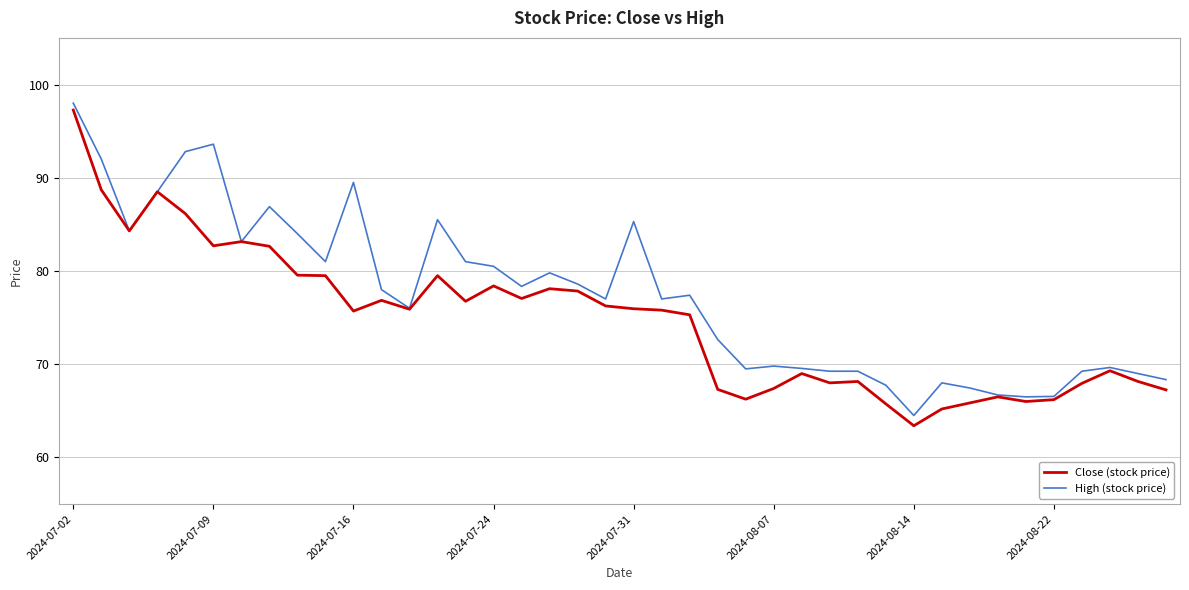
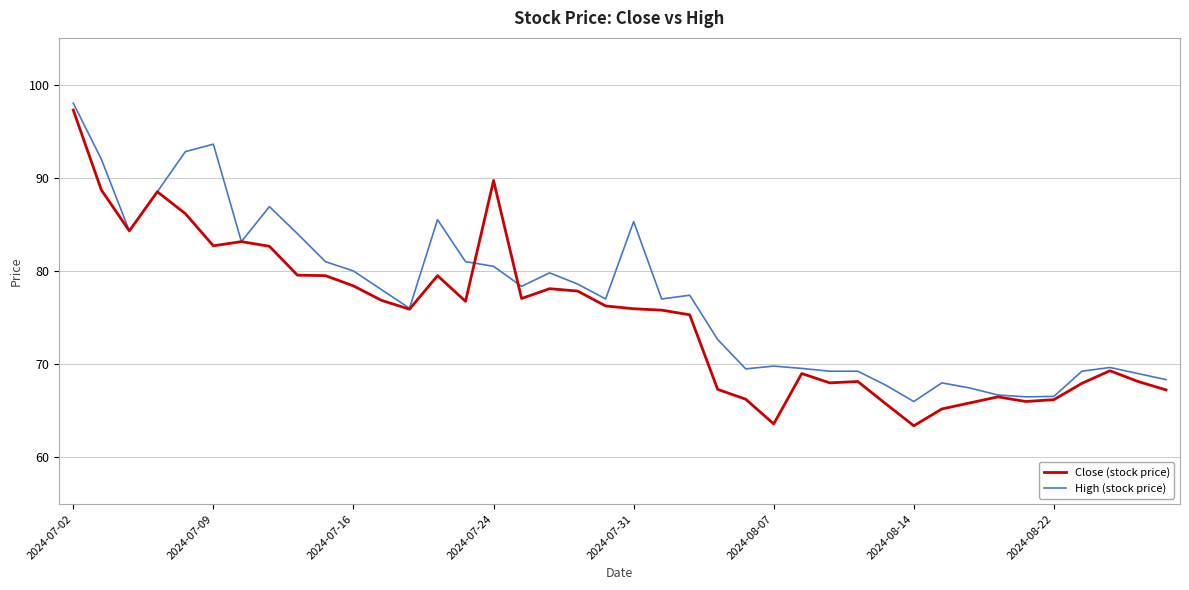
Close (stock price), 2024-07-16: 76 -> 78
High (stock price), 2024-07-16: 90 -> 80
Close (stock price), 2024-07-24: 78 -> 90
Close (stock price), 2024-08-07: 67 -> 64
High (stock price), 2024-08-14: 65 -> 66
